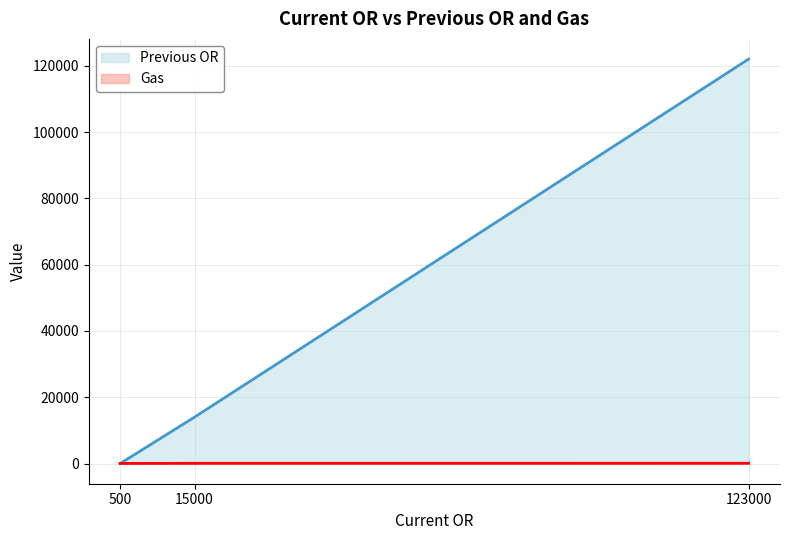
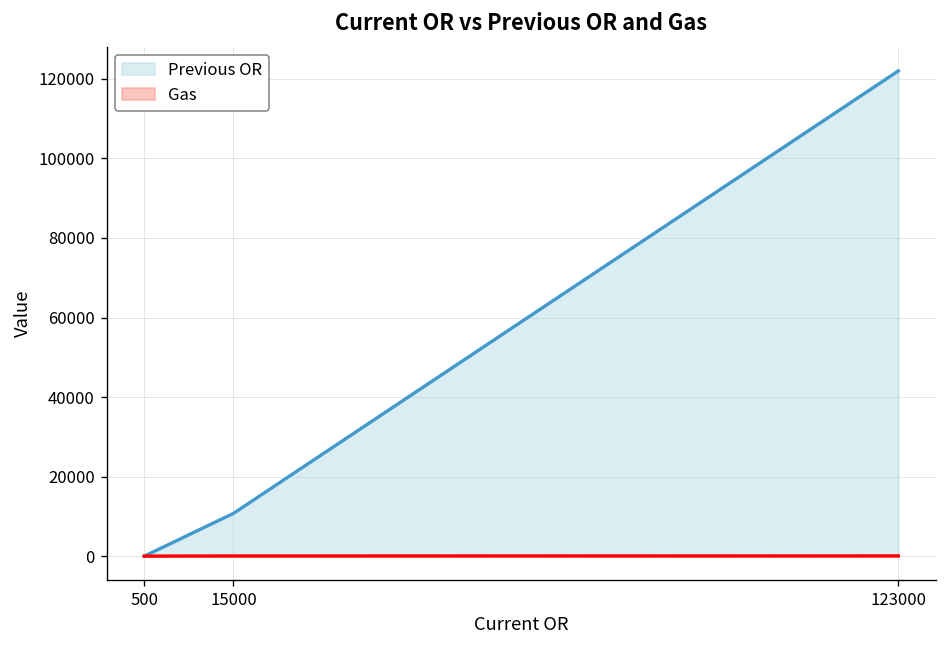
Previous OR, 15000: 14000 -> 11000
